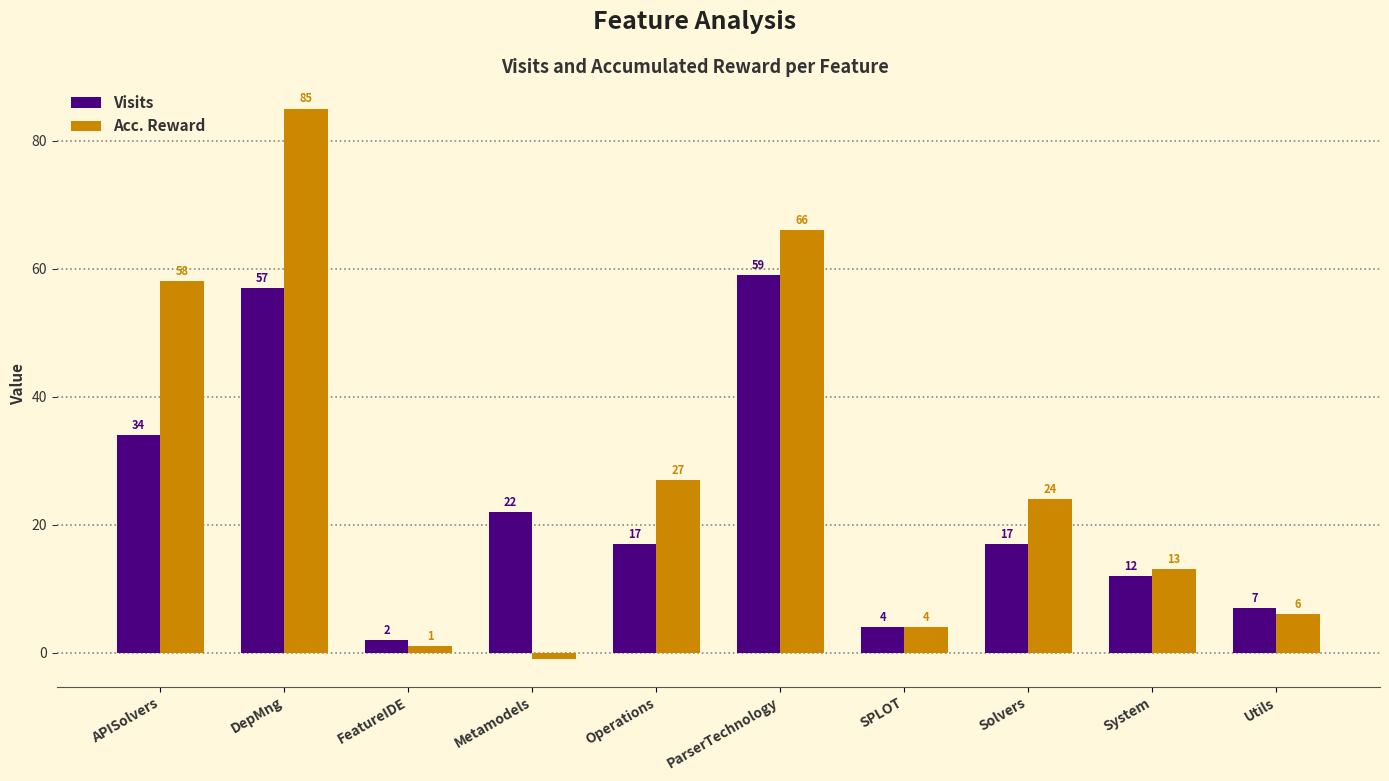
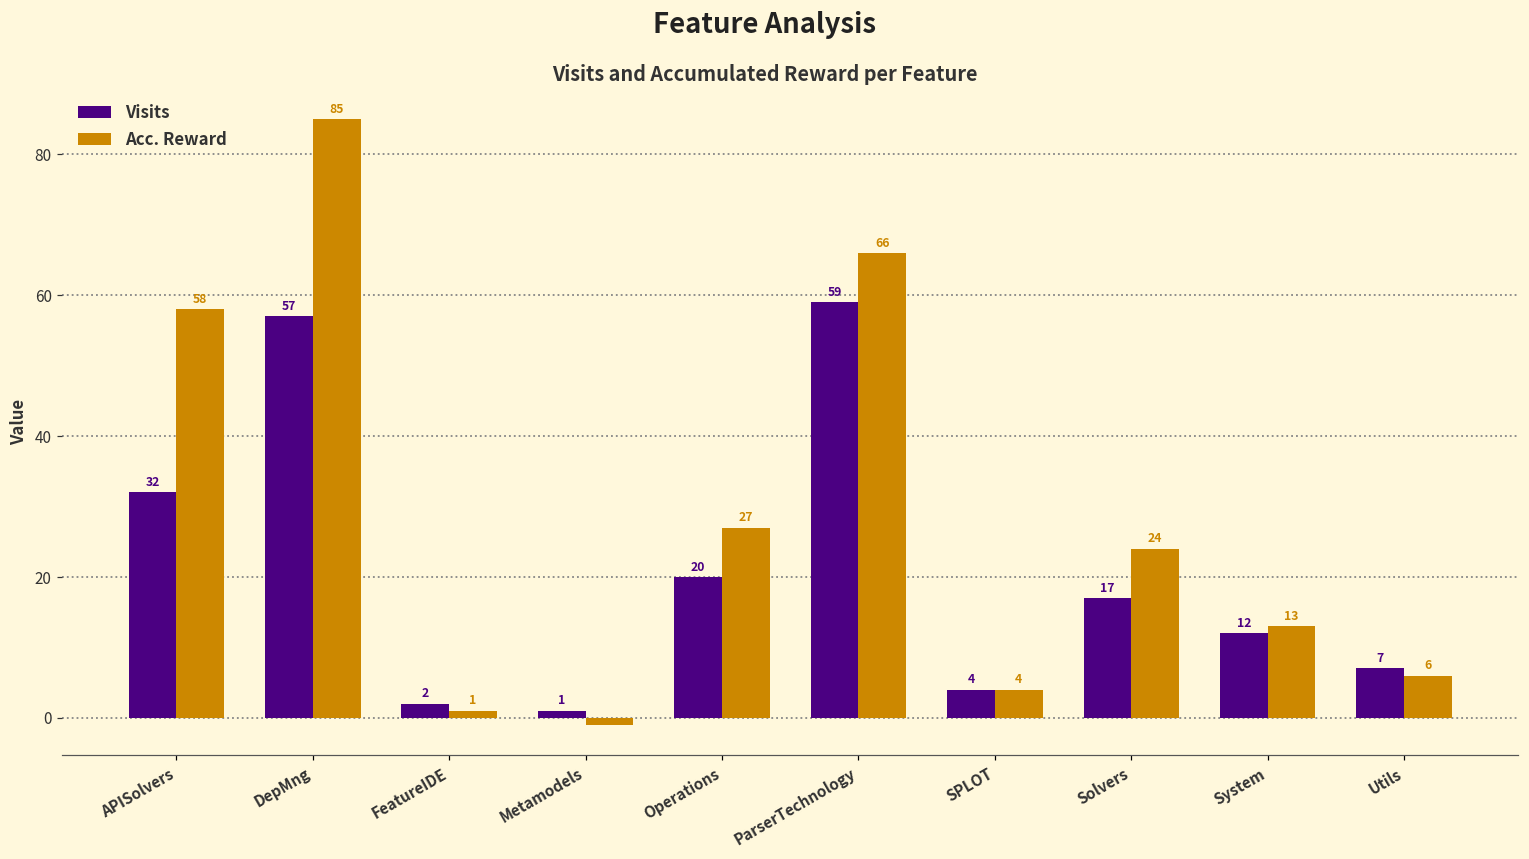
Visits, APISolvers: 34 -> 32
Visits, Metamodels: 22 -> 1
Visits, Operations: 17 -> 20
